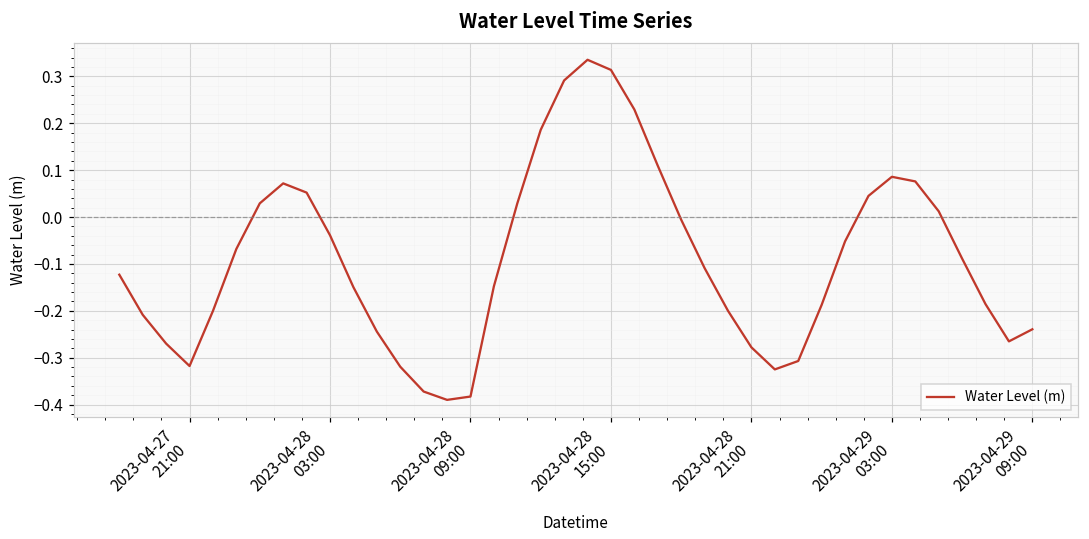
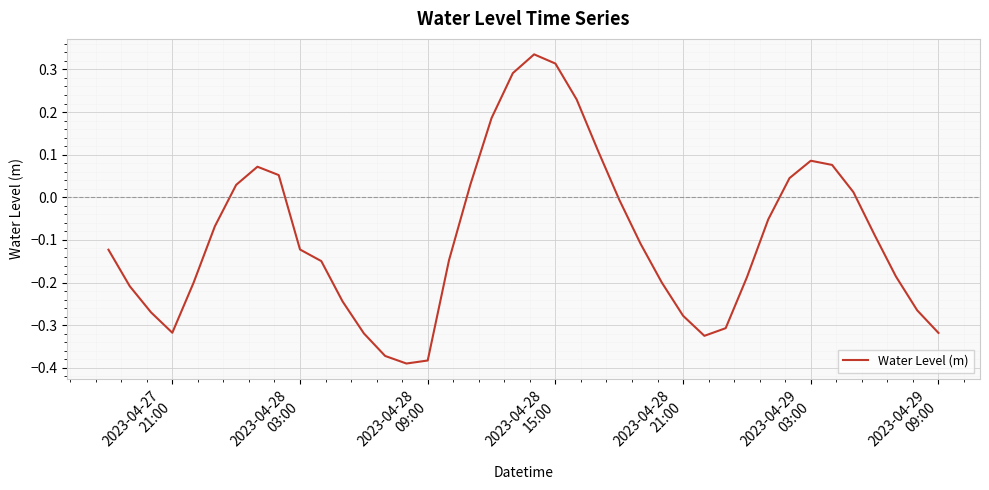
2023-04-28 03:00: -0.04 -> -0.12
2023-04-29 09:00: -0.24 -> -0.32
